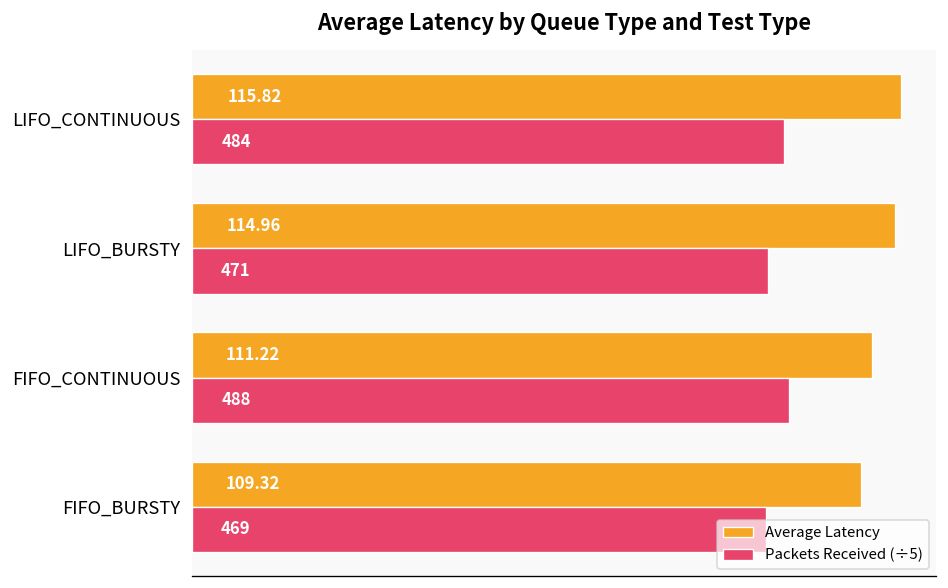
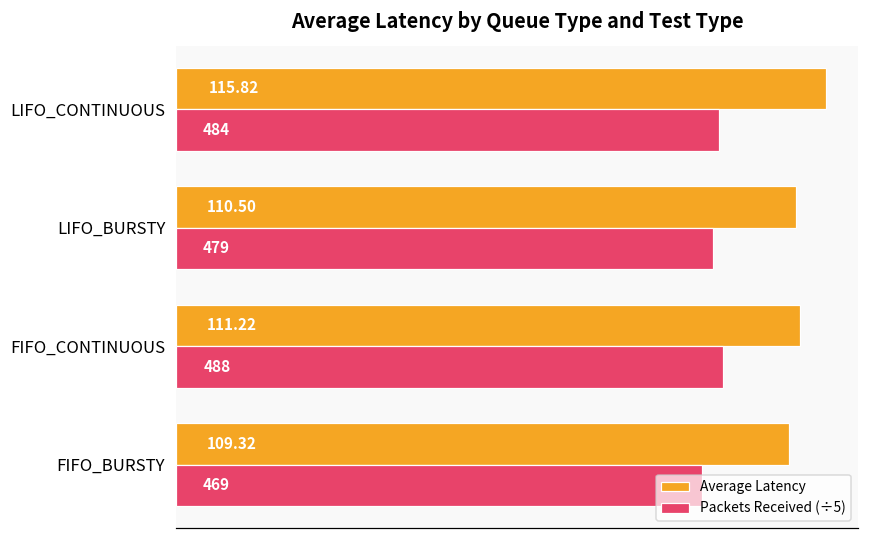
Average Latency, LIFO_BURSTY: 114.96 -> 110.50
Packets Received (÷5), LIFO_BURSTY: 471 -> 479
